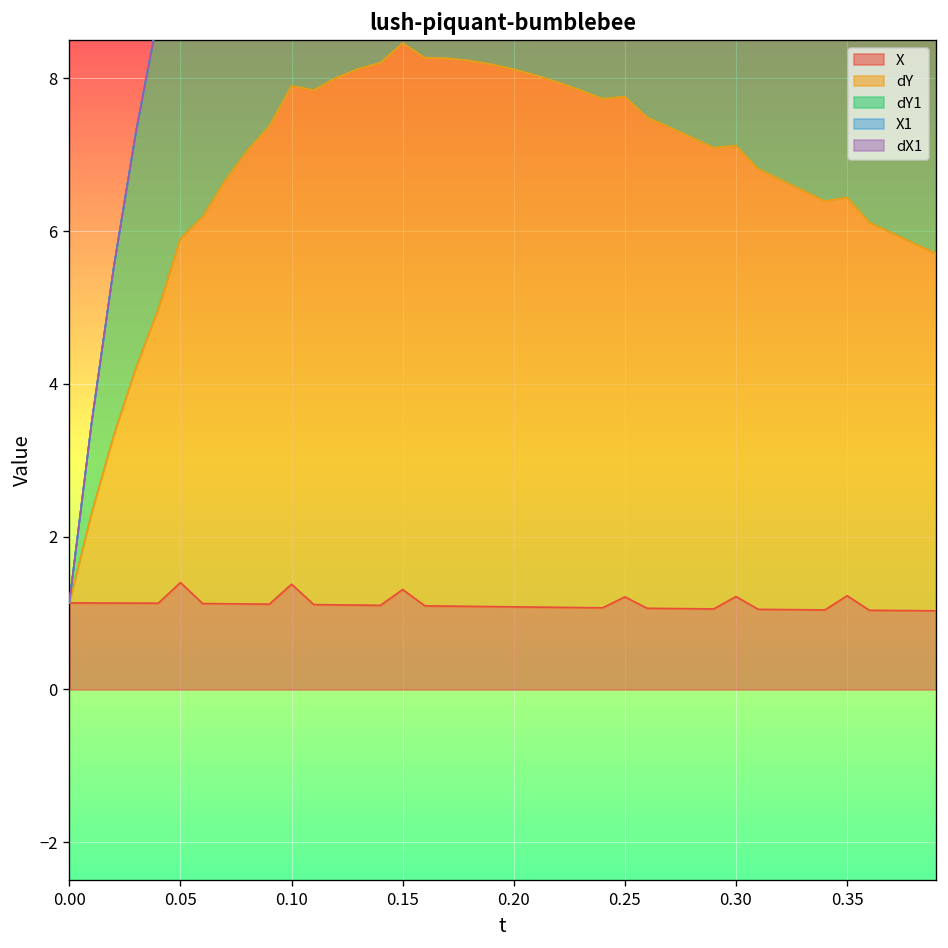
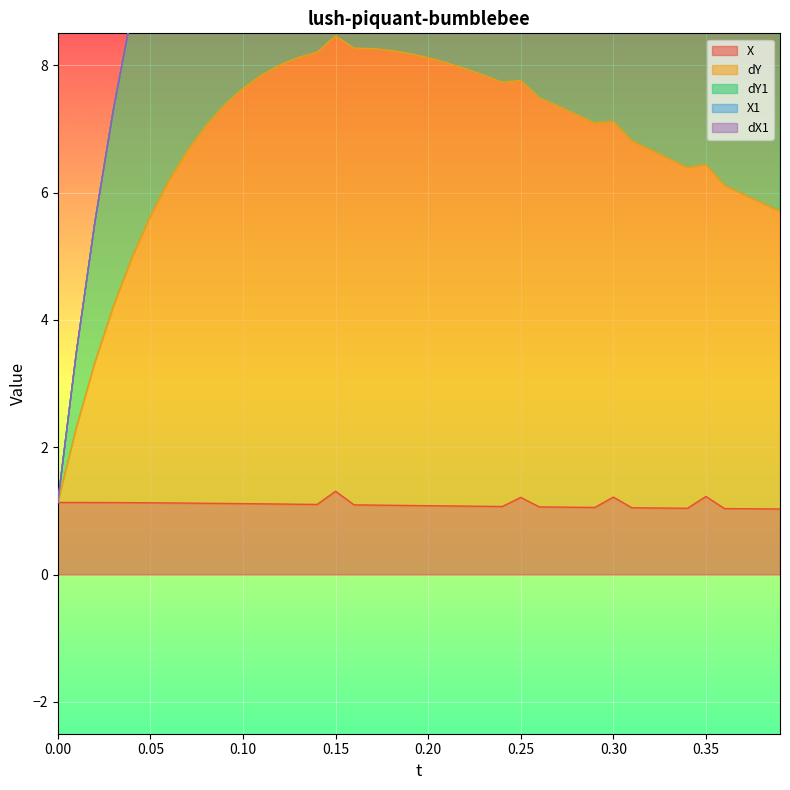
X, 0.05: 1.4 -> 1.1
X, 0.10: 1.4 -> 1.1
